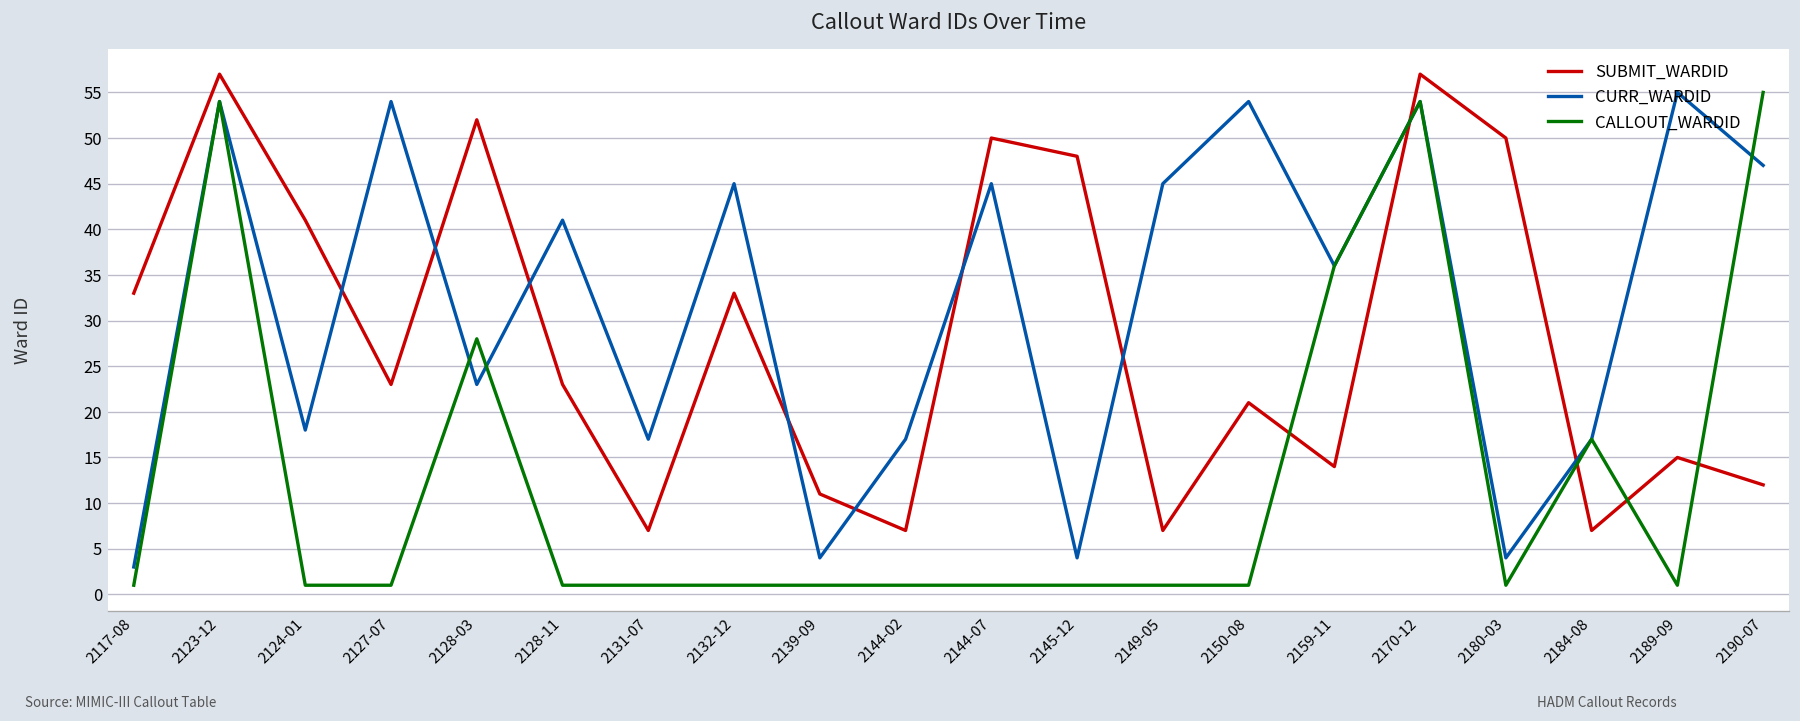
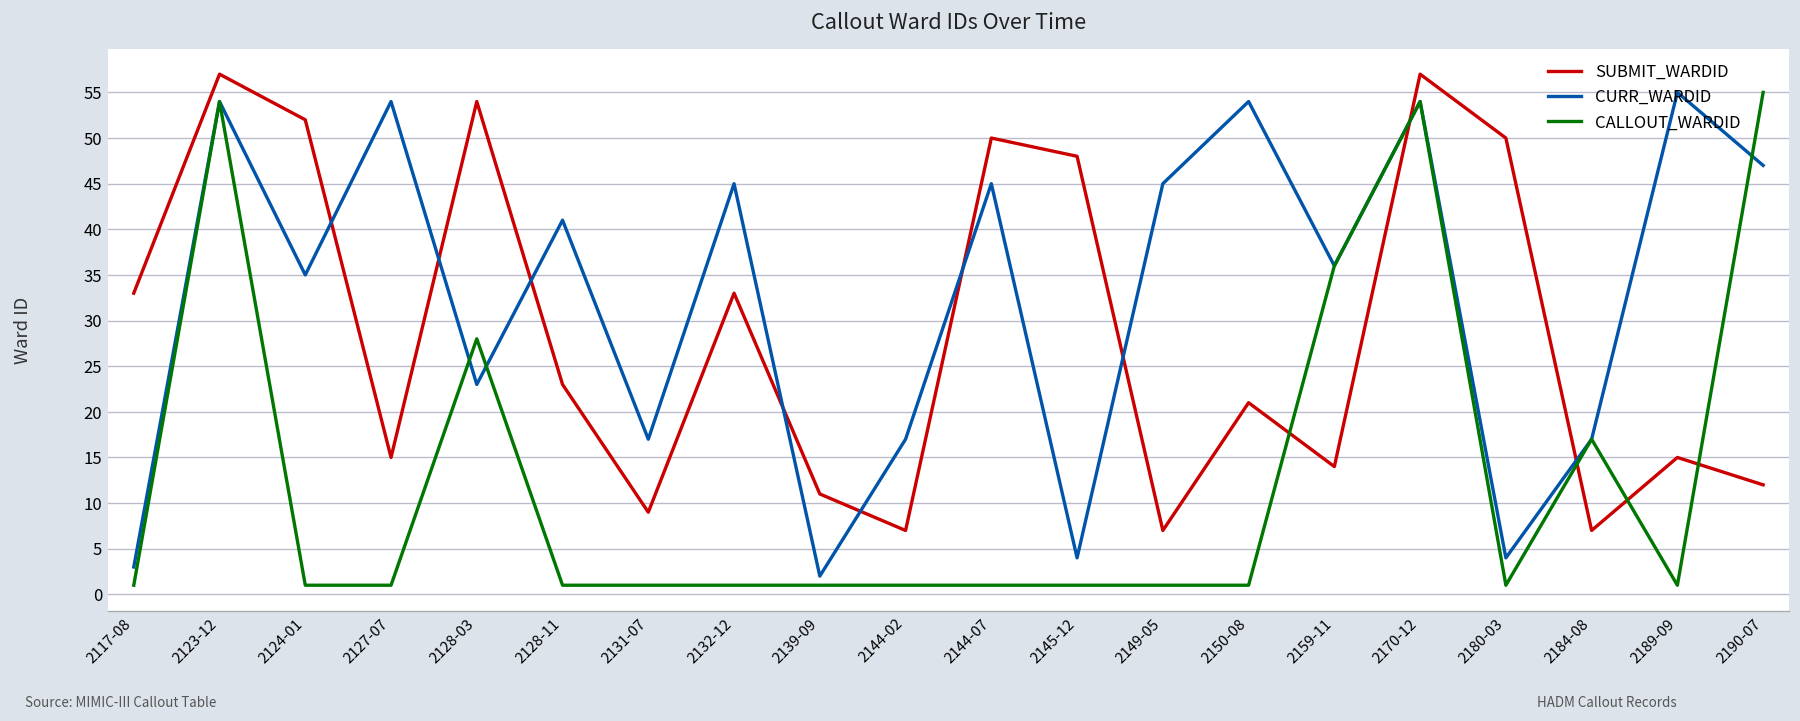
SUBMIT_WARDID, 2124-01: 41 -> 52
CURR_WARDID, 2124-01: 18 -> 35
SUBMIT_WARDID, 2127-07: 23 -> 15
SUBMIT_WARDID, 2128-03: 52 -> 54
SUBMIT_WARDID, 2131-07: 7 -> 9
CURR_WARDID, 2139-09: 4 -> 2
